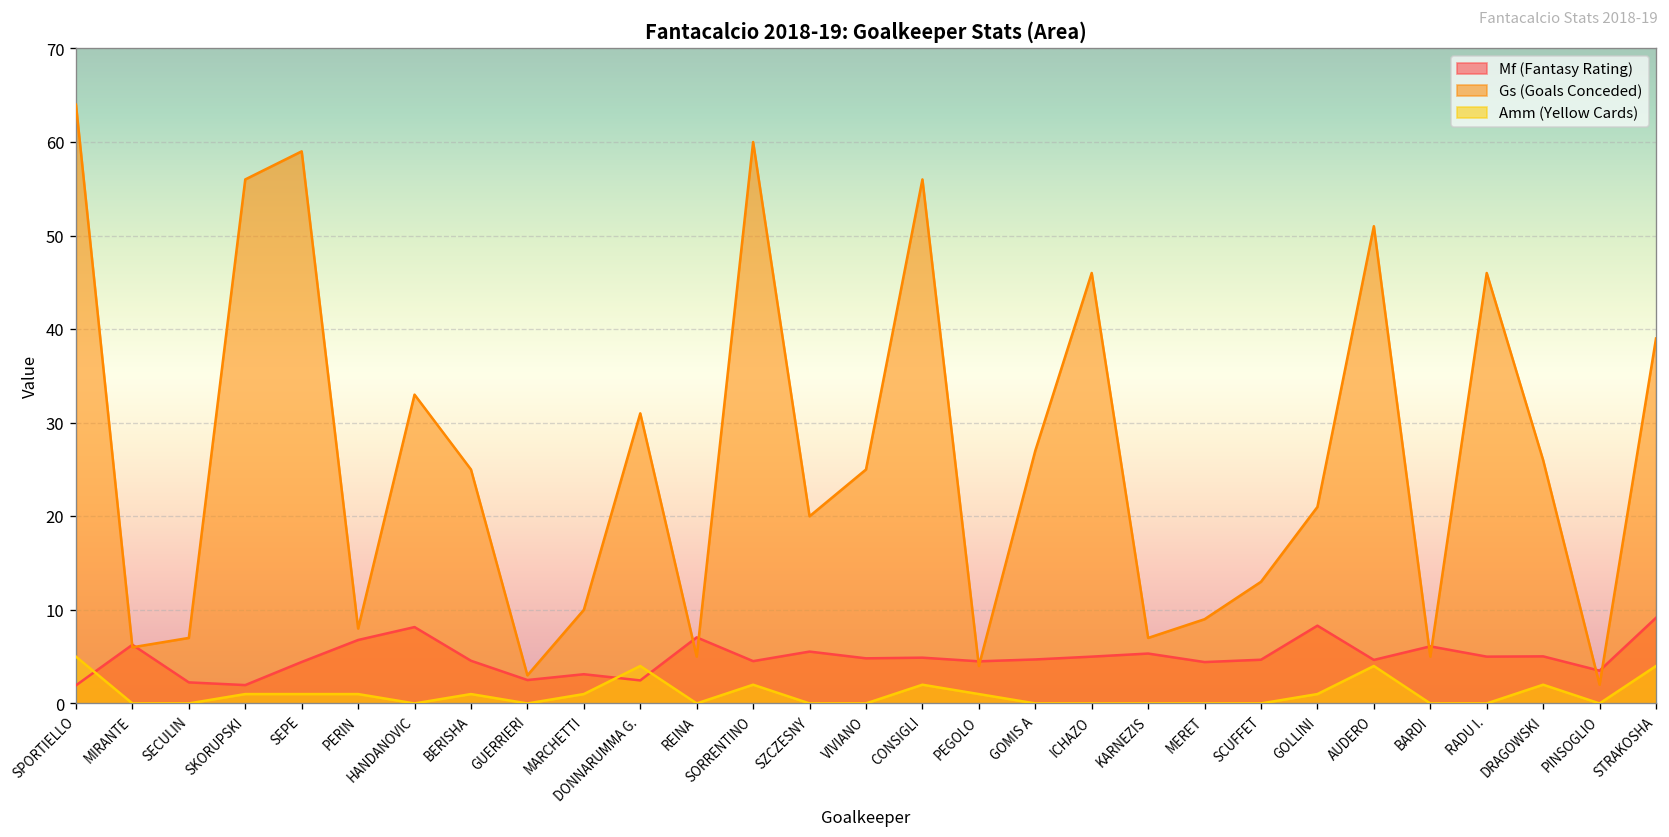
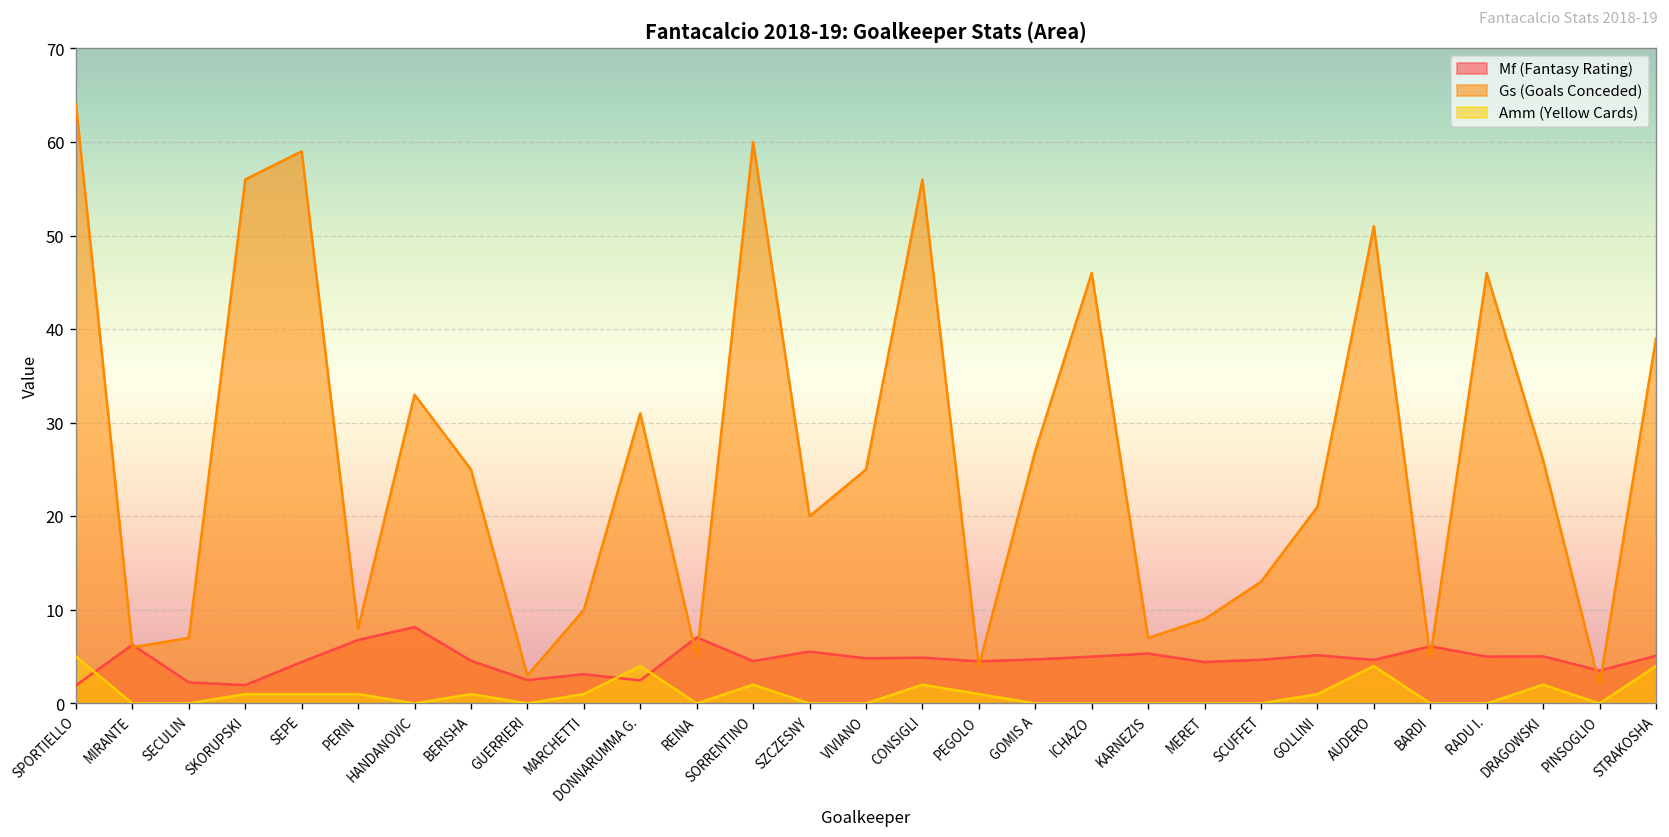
Mf (Fantasy Rating), GOLLINI: 8 -> 5
Mf (Fantasy Rating), STRAKOSHA: 9 -> 5
